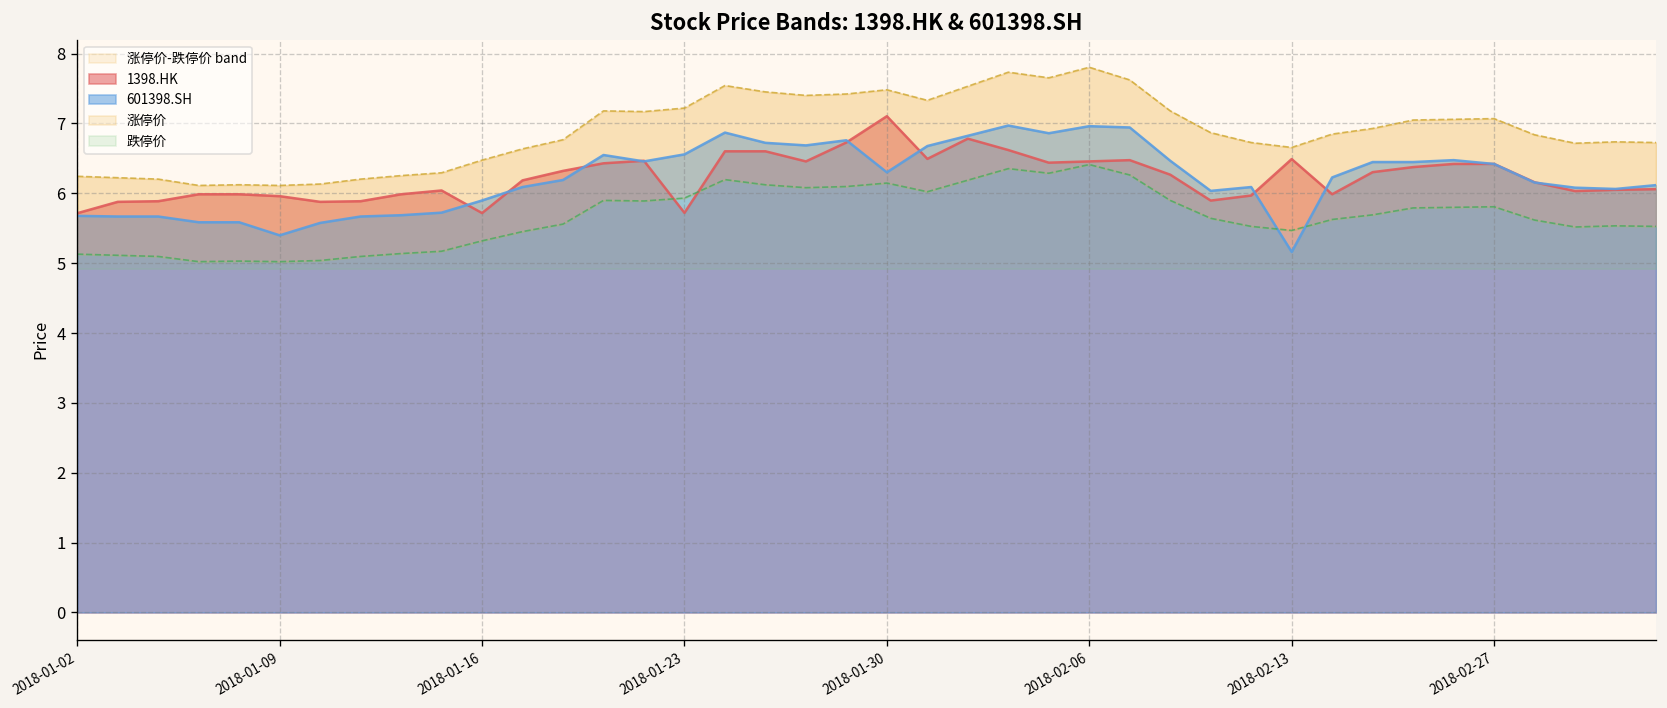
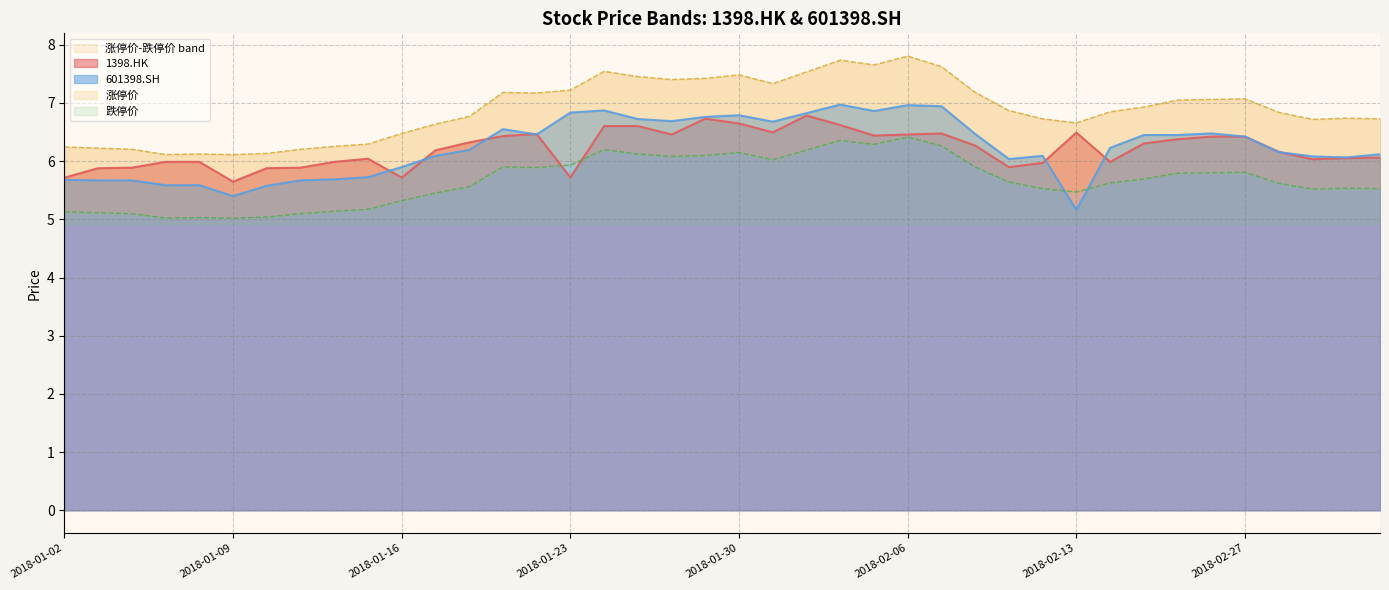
1398.HK, 2018-01-09: 6.0 -> 5.6
601398.SH, 2018-01-23: 6.6 -> 6.8
1398.HK, 2018-01-30: 7.1 -> 6.6
601398.SH, 2018-01-30: 6.3 -> 6.8
